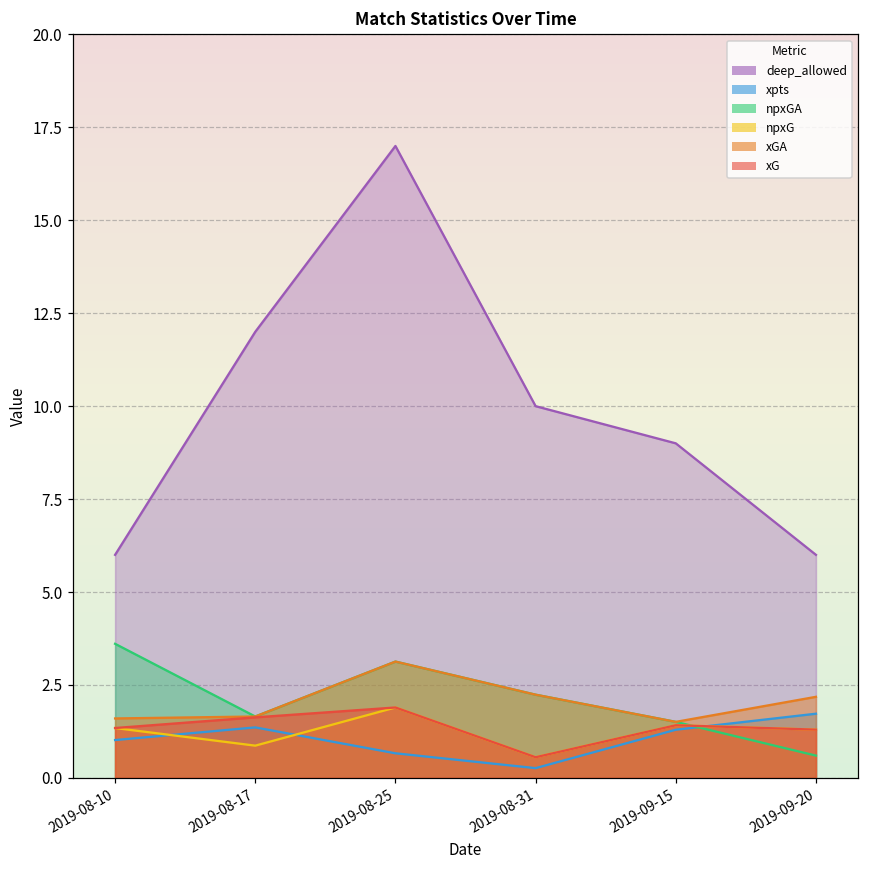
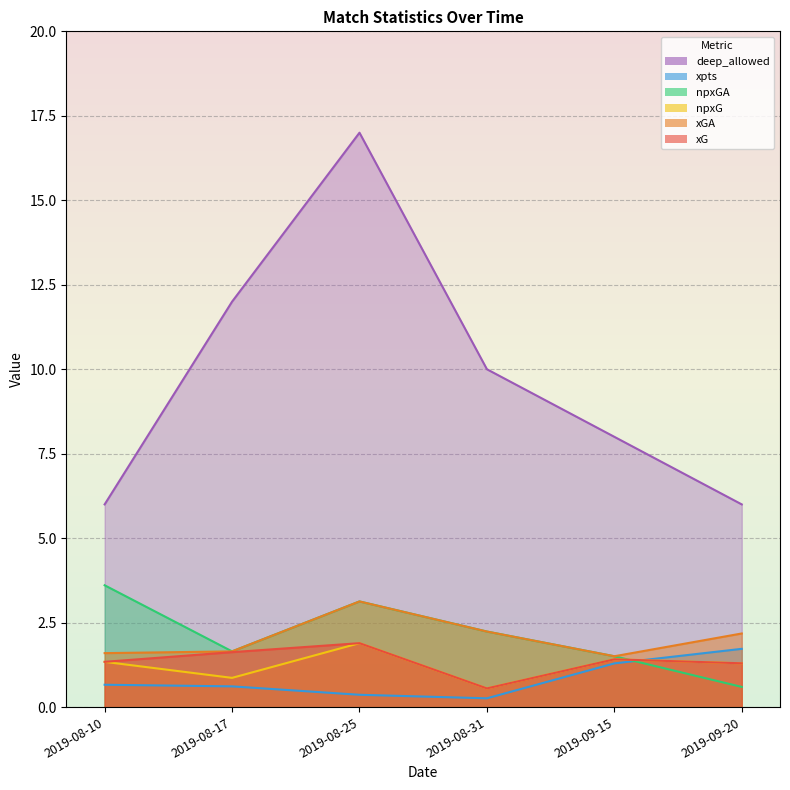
xpts, 2019-08-10: 1.0 -> 0.7
xpts, 2019-08-17: 1.4 -> 0.6
xpts, 2019-08-25: 0.7 -> 0.4
deep_allowed, 2019-09-15: 9 -> 8
